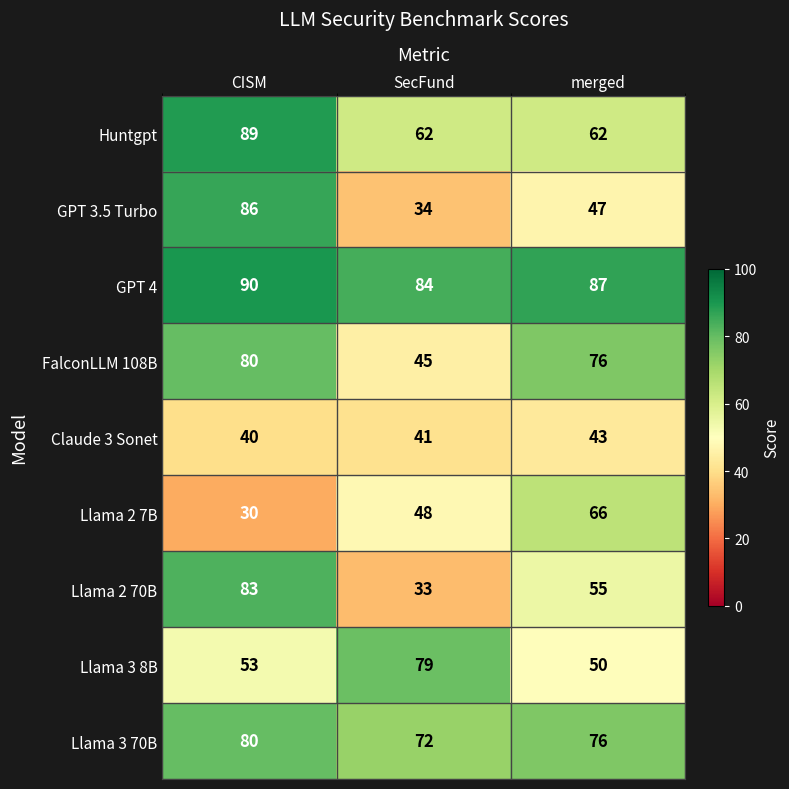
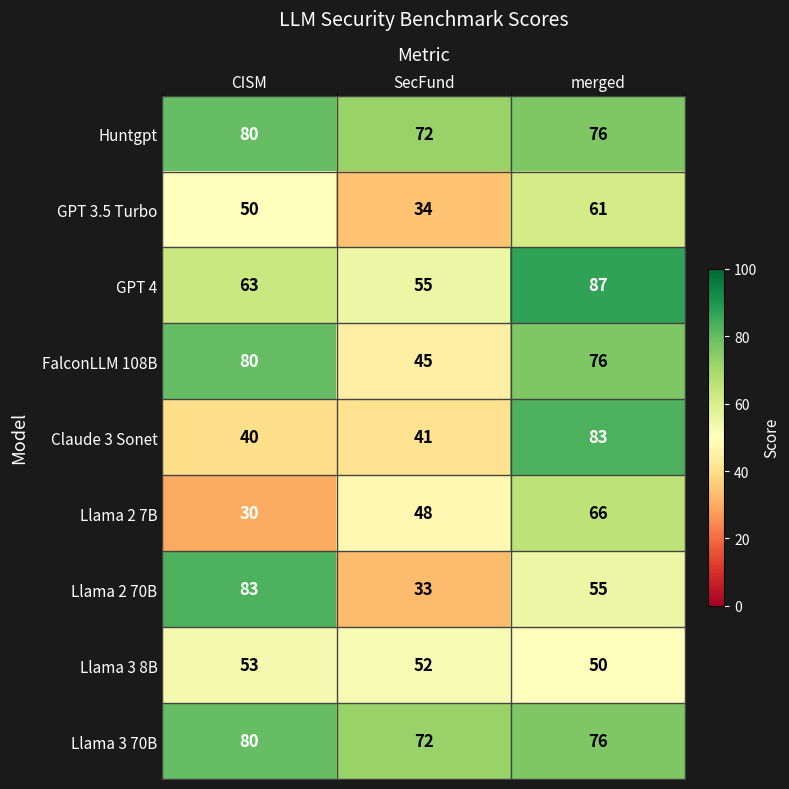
Huntgpt, CISM: 89 -> 80
Huntgpt, SecFund: 62 -> 72
Huntgpt, merged: 62 -> 76
GPT 3.5 Turbo, CISM: 86 -> 50
GPT 3.5 Turbo, merged: 47 -> 61
GPT 4, CISM: 90 -> 63
GPT 4, SecFund: 84 -> 55
Claude 3 Sonet, merged: 43 -> 83
Llama 3 8B, SecFund: 79 -> 52
